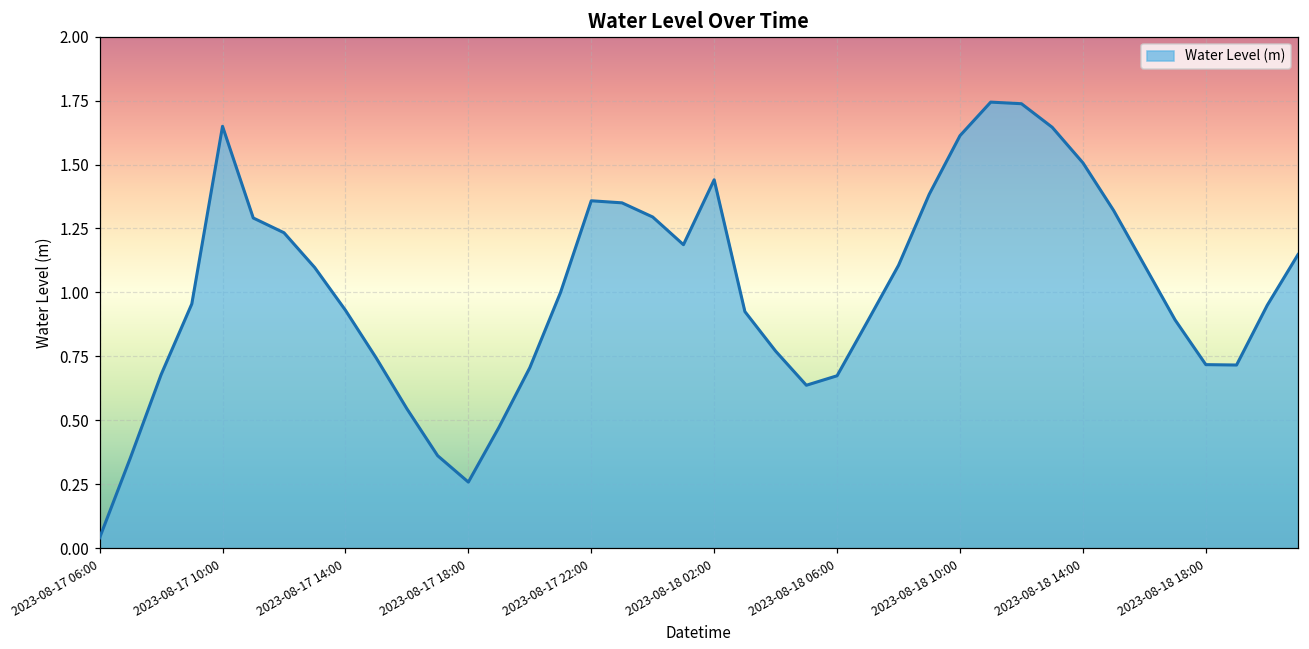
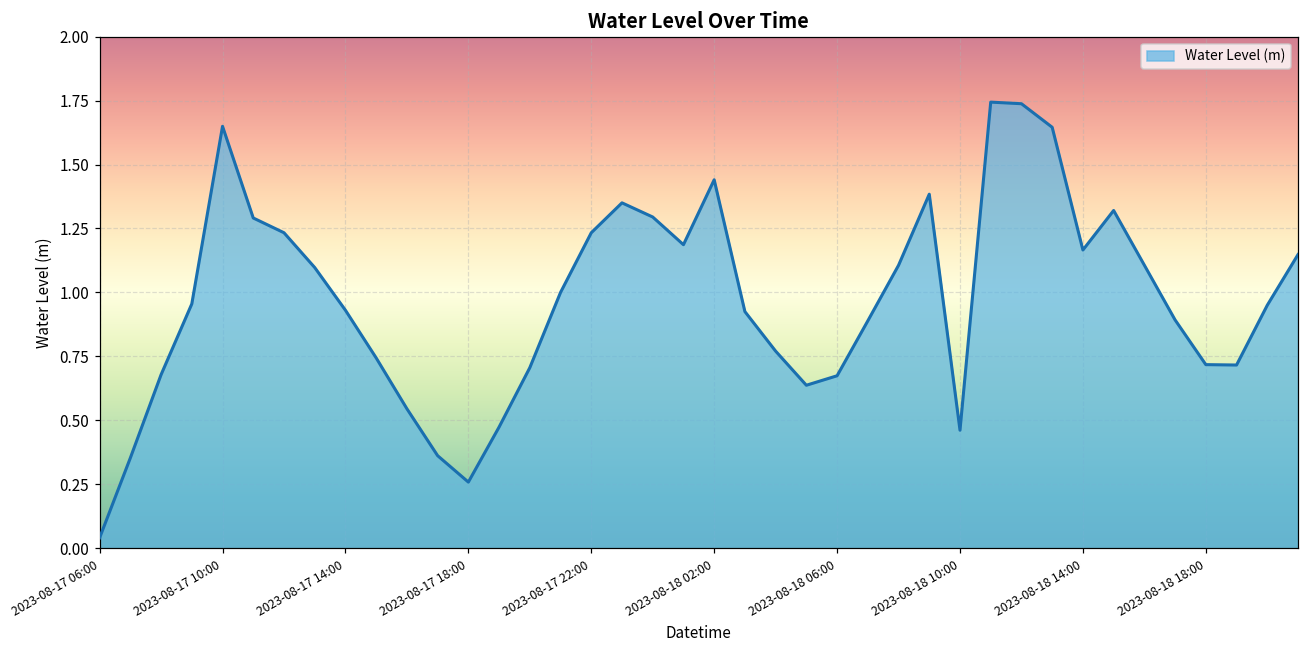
2023-08-17 22:00: 1.36 -> 1.23
2023-08-18 10:00: 1.61 -> 0.46
2023-08-18 14:00: 1.51 -> 1.17
